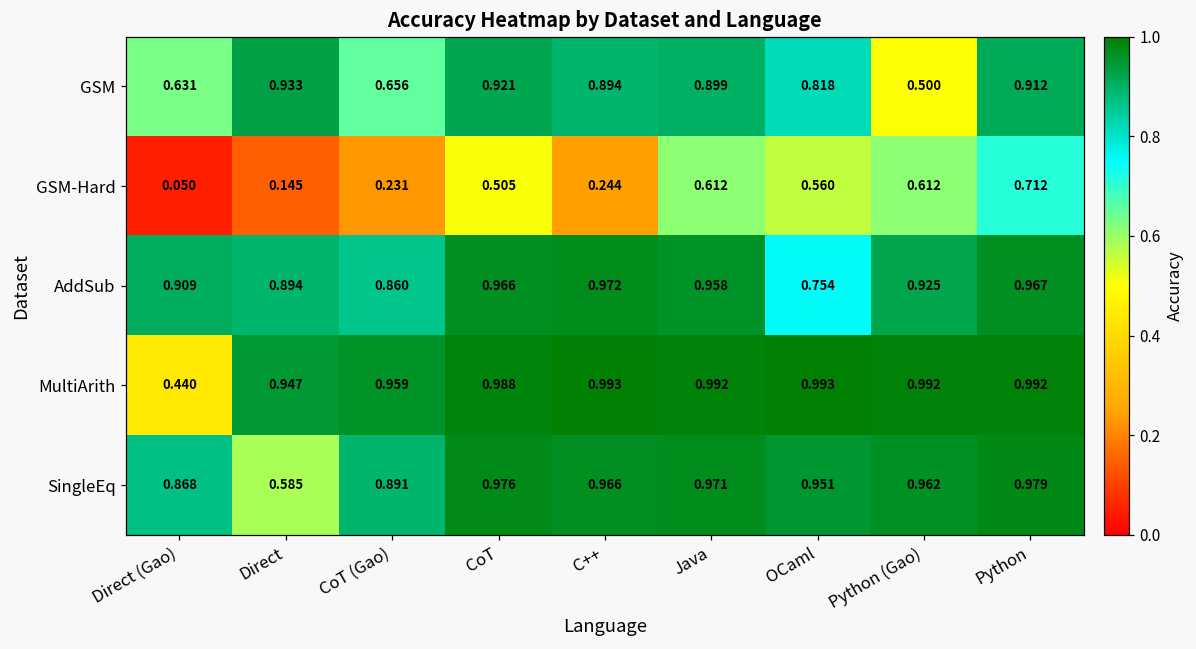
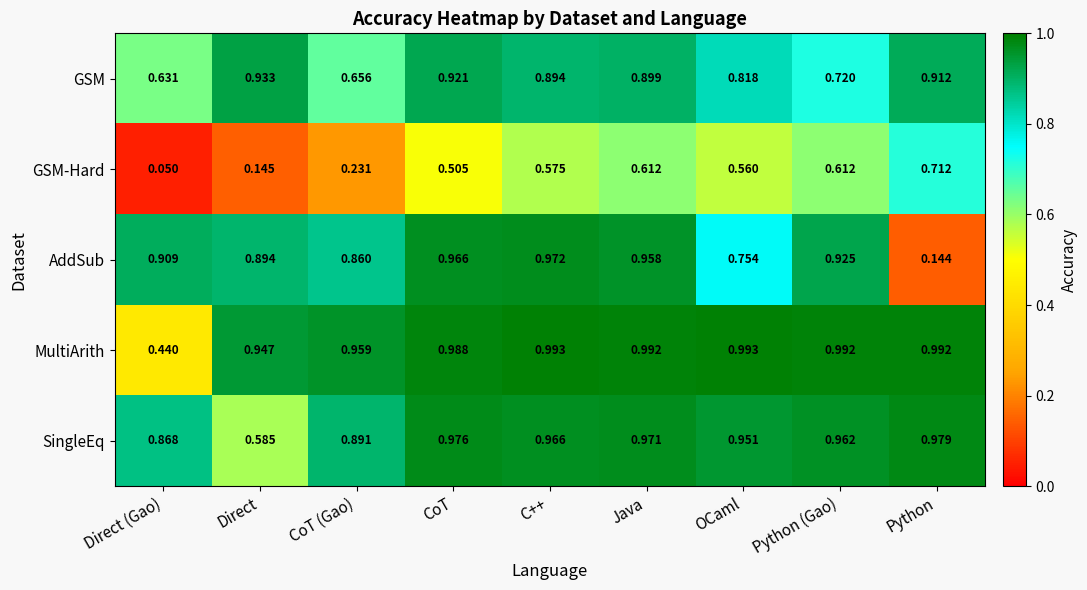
GSM, Python (Gao): 0.500 -> 0.720
GSM-Hard, C++: 0.244 -> 0.575
AddSub, Python: 0.967 -> 0.144
